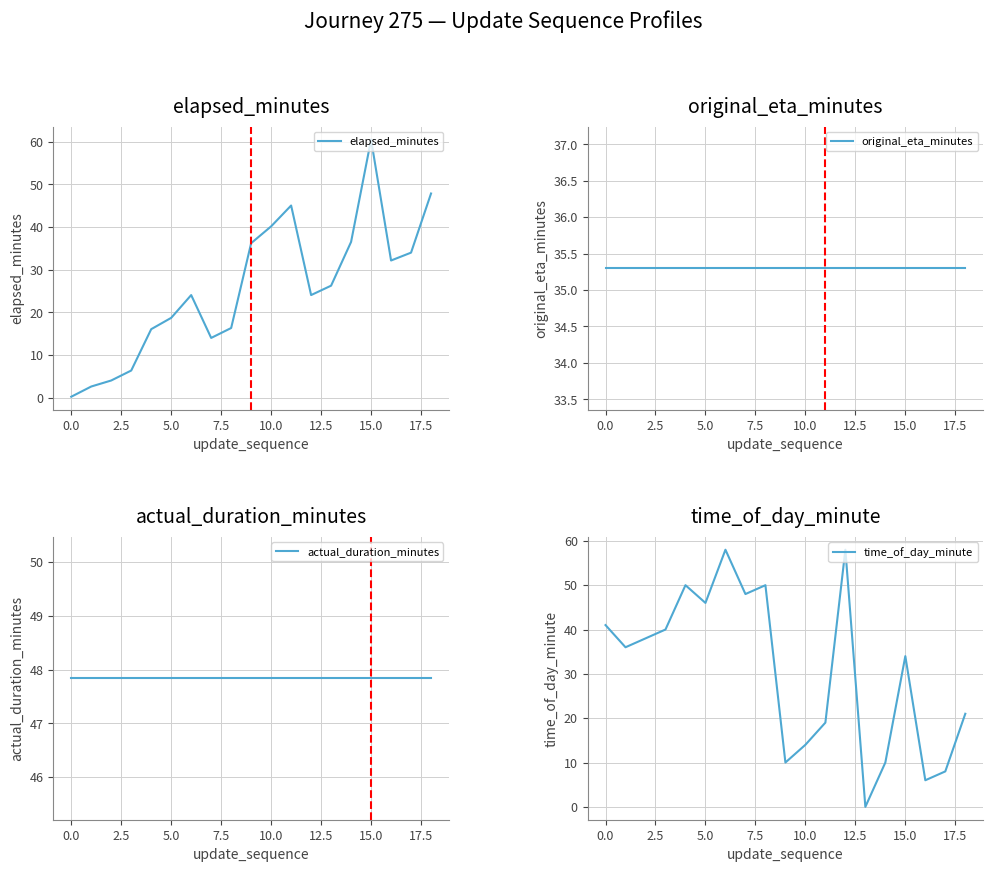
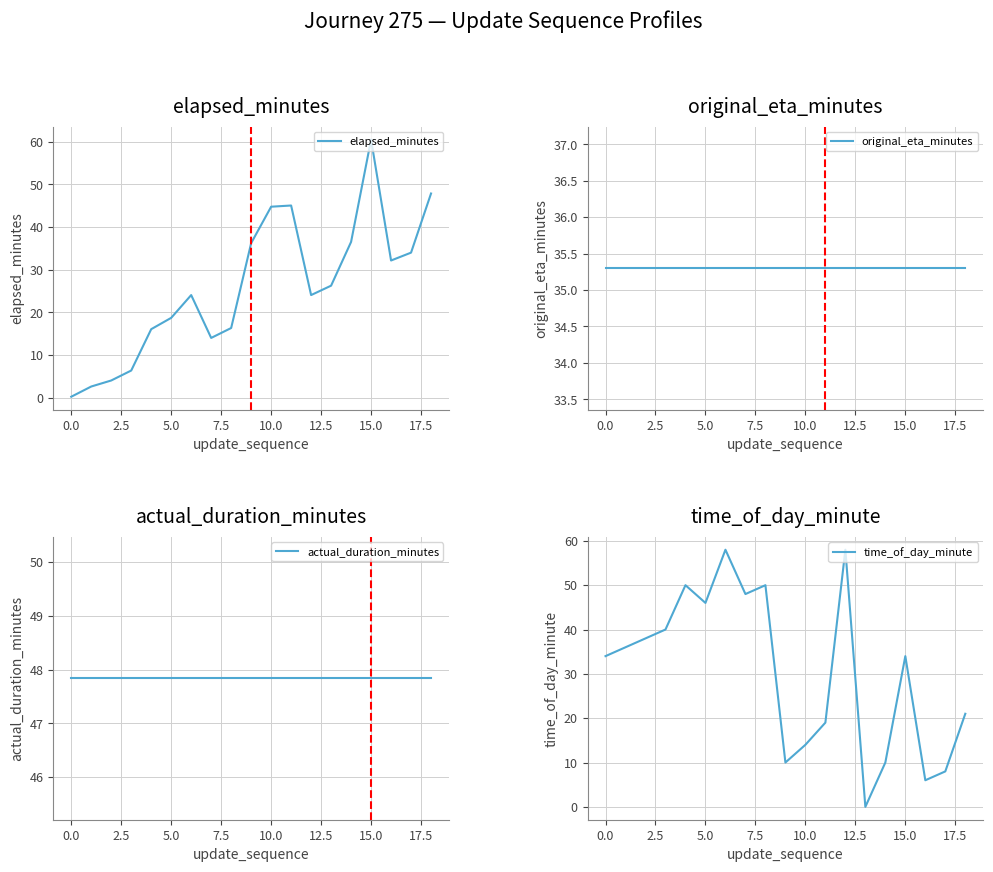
elapsed_minutes, 10.0: 40 -> 45
time_of_day_minute, 0.0: 41 -> 34
